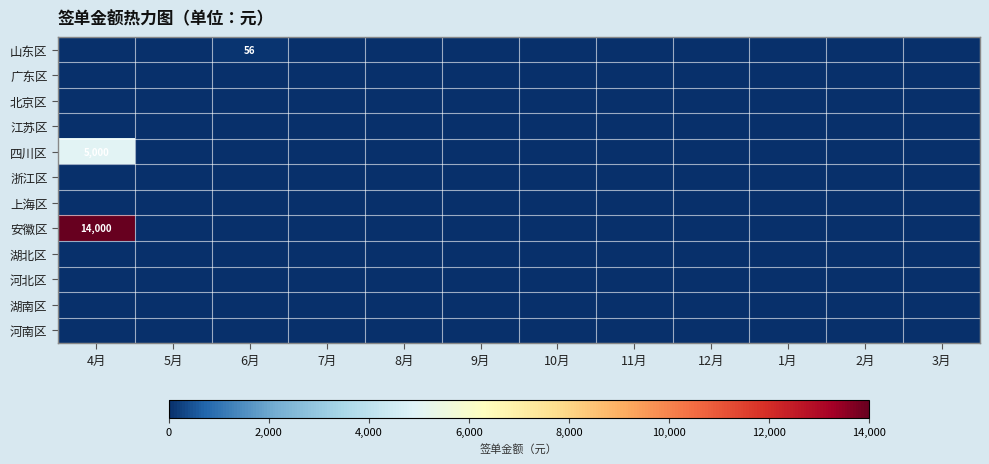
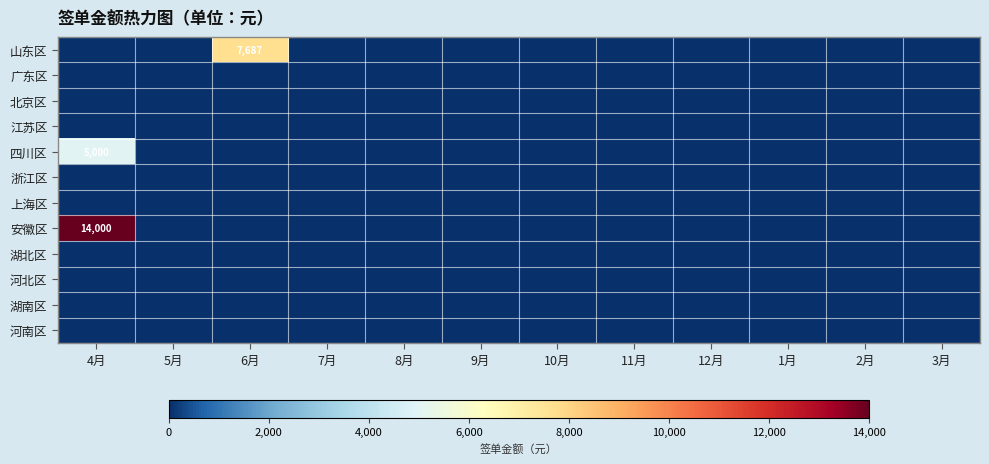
山东区, 6月: 56 -> 7,687
